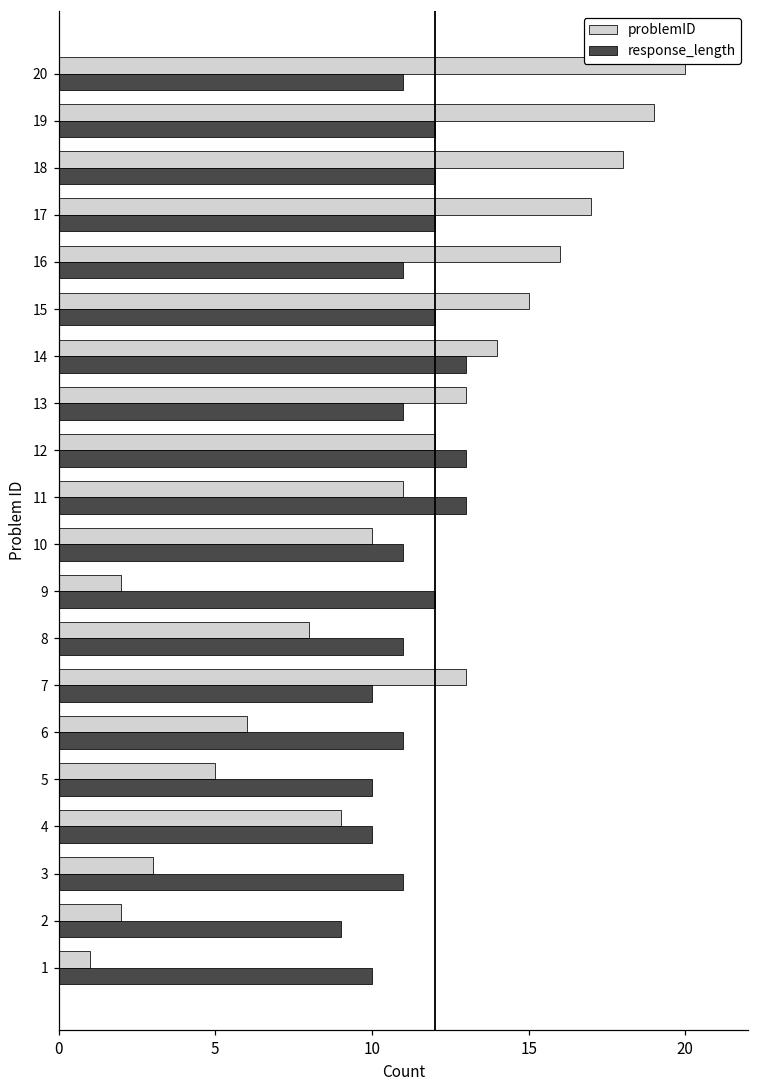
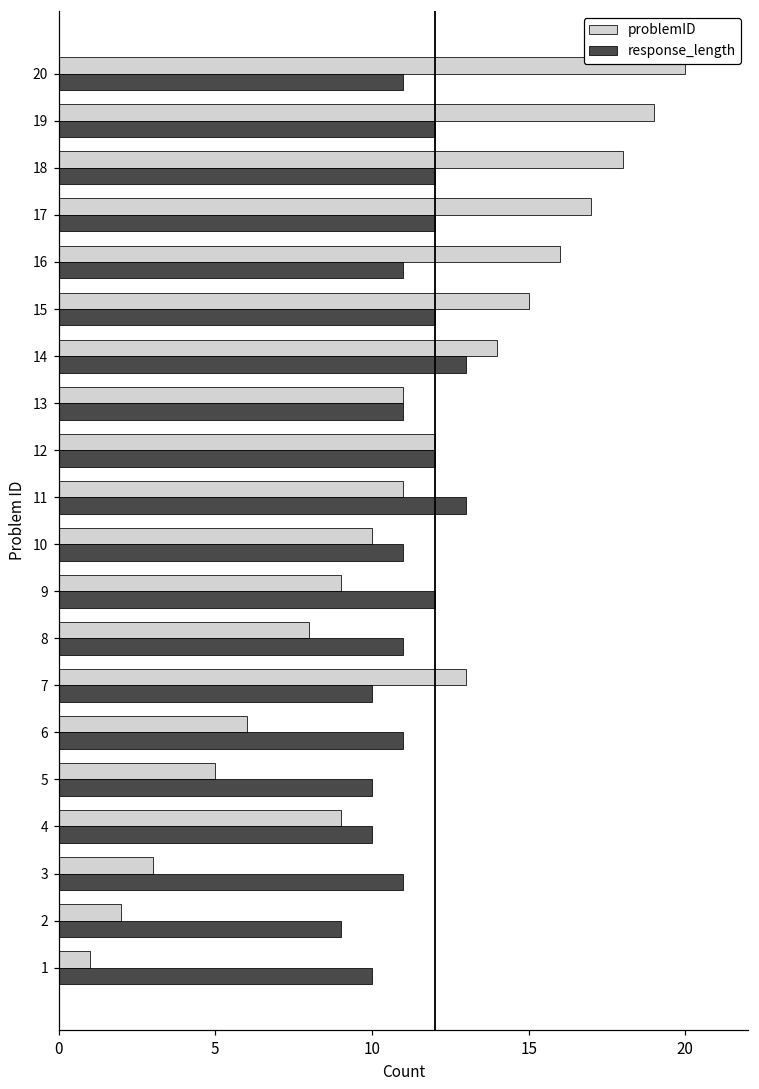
problemID, 13: 13 -> 11
response_length, 12: 13 -> 12
problemID, 9: 2 -> 9
